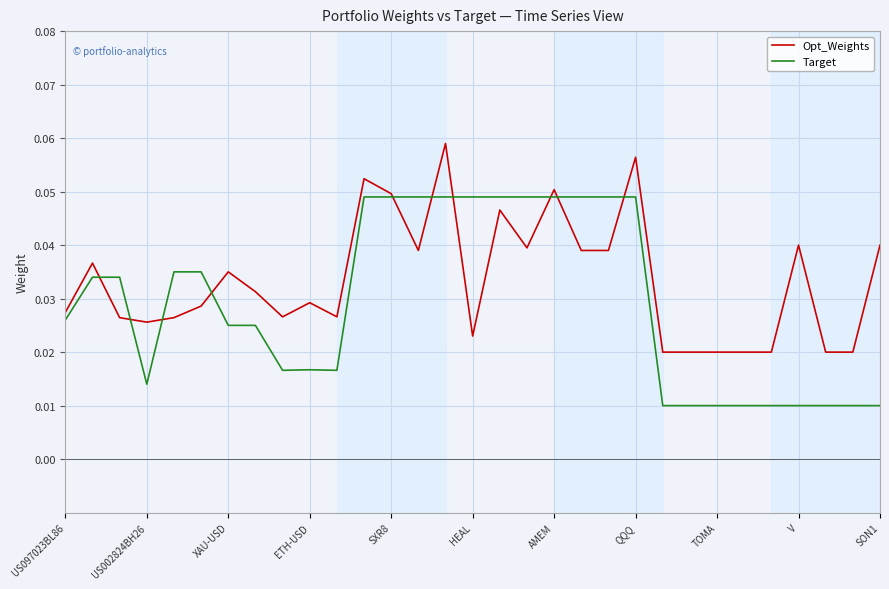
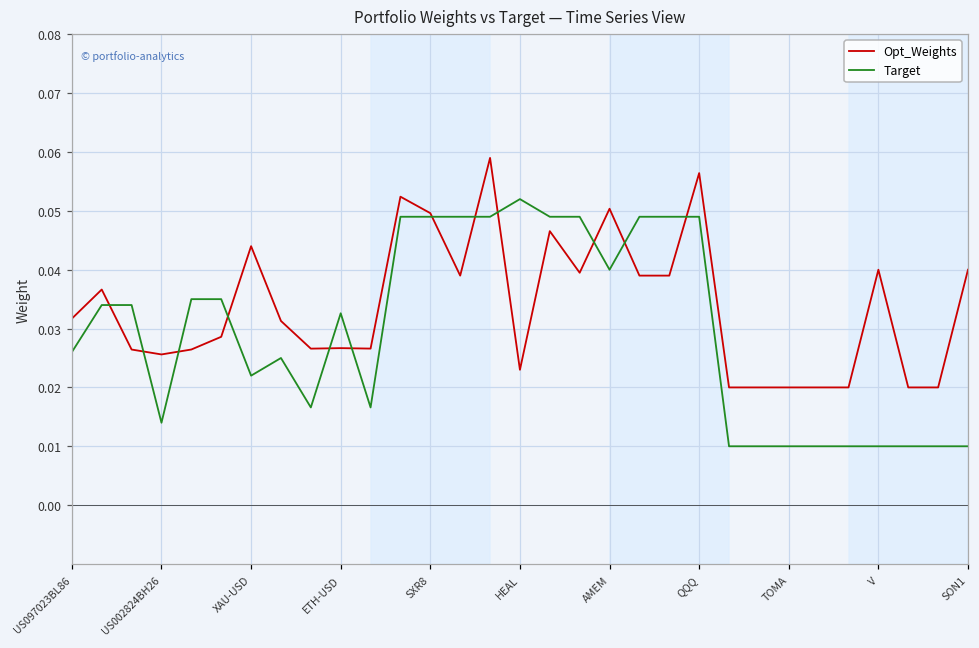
Opt_Weights, US097023BL86: 0.027 -> 0.032
Opt_Weights, XAU-USD: 0.035 -> 0.044
Target, XAU-USD: 0.025 -> 0.022
Opt_Weights, ETH-USD: 0.029 -> 0.027
Target, ETH-USD: 0.017 -> 0.033
Target, HEAL: 0.049 -> 0.052
Target, AMEM: 0.049 -> 0.040
